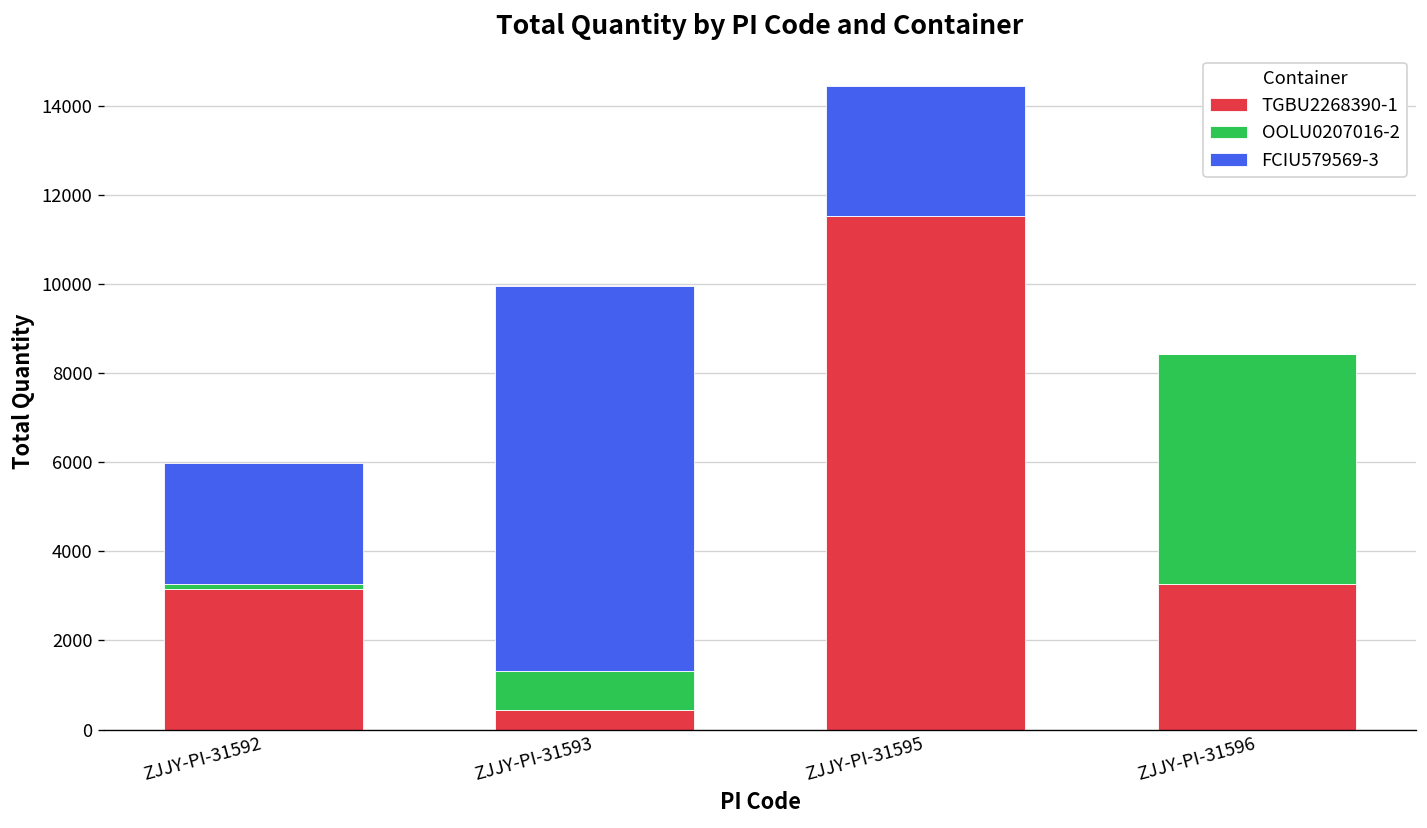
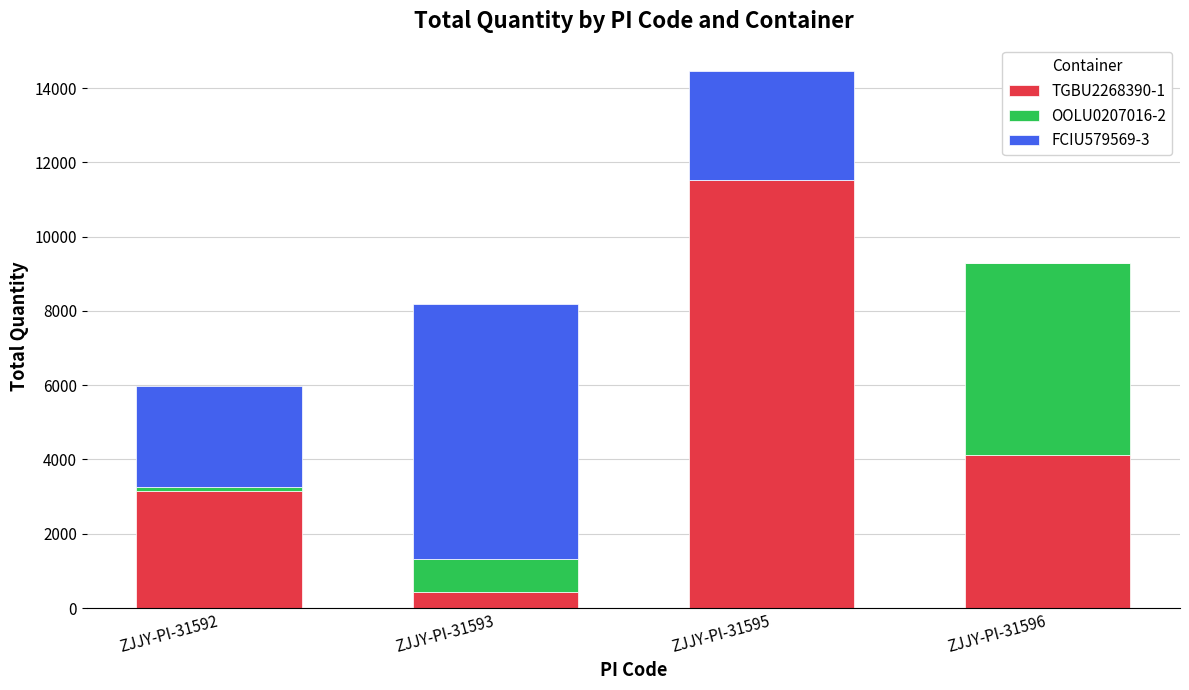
FCIU579569-3, ZJJY-PI-31593: 8600 -> 6900
TGBU2268390-1, ZJJY-PI-31596: 3300 -> 4100
